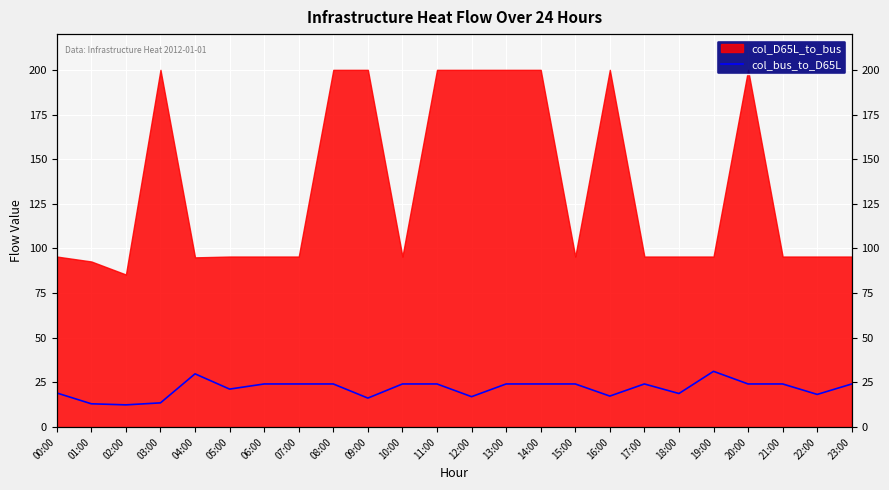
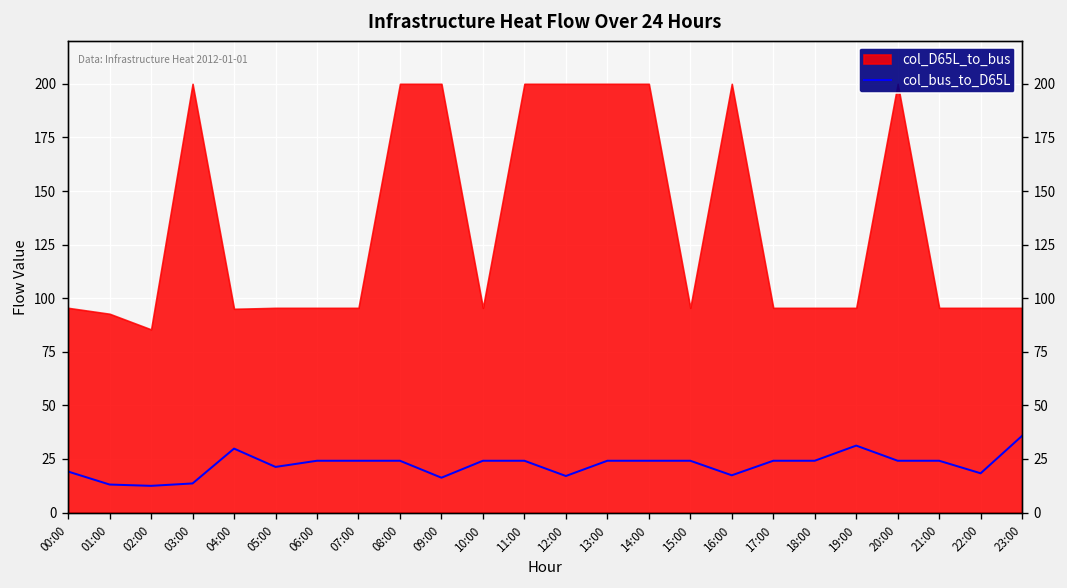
col_bus_to_D65L, 18:00: 19 -> 24
col_bus_to_D65L, 23:00: 24 -> 36
